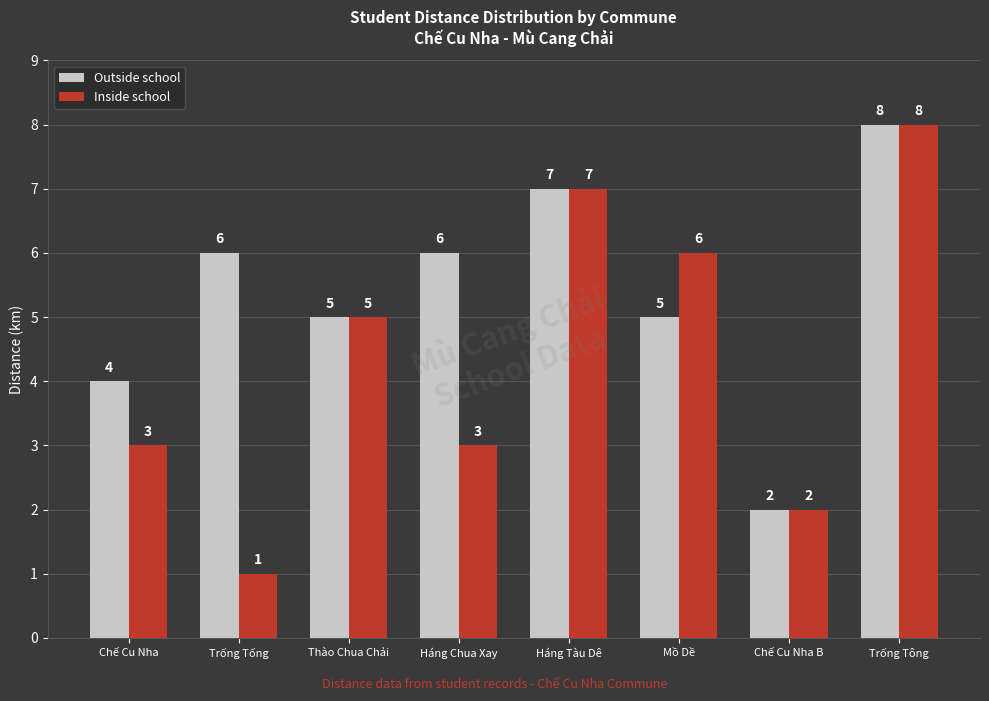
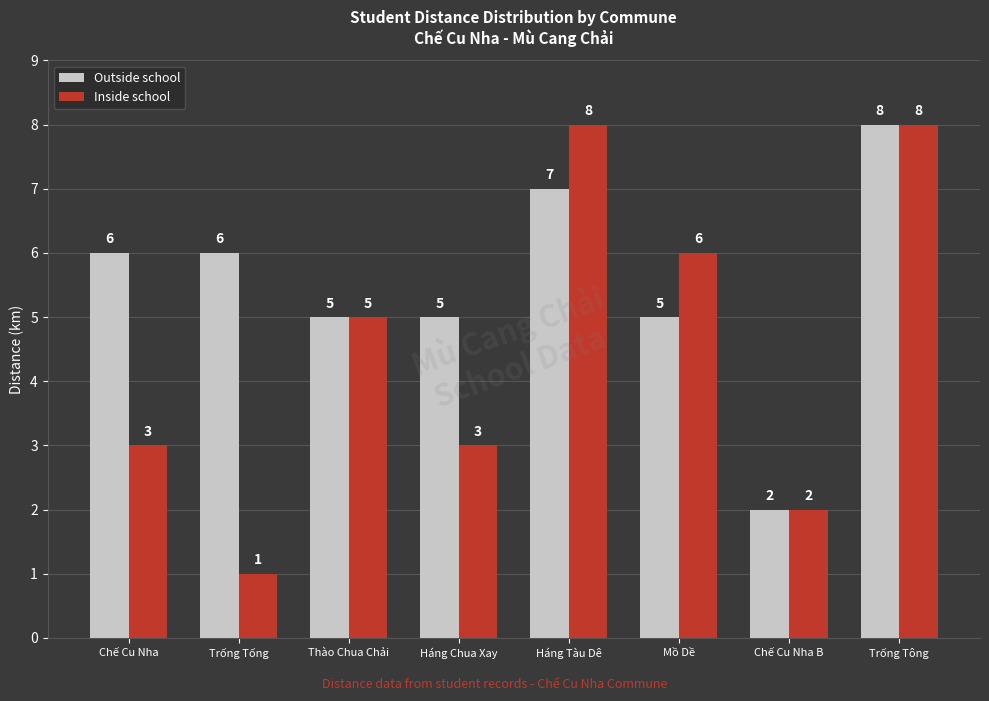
Outside school, Chế Cu Nha: 4 -> 6
Outside school, Háng Chua Xay: 6 -> 5
Inside school, Háng Tàu Dê: 7 -> 8
